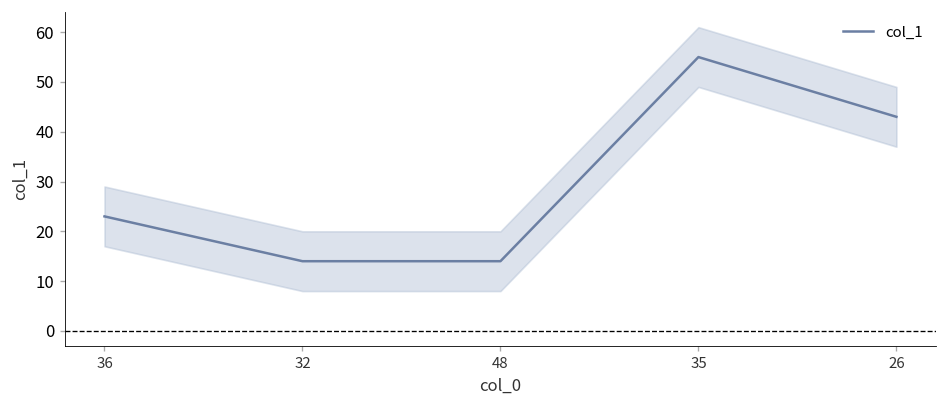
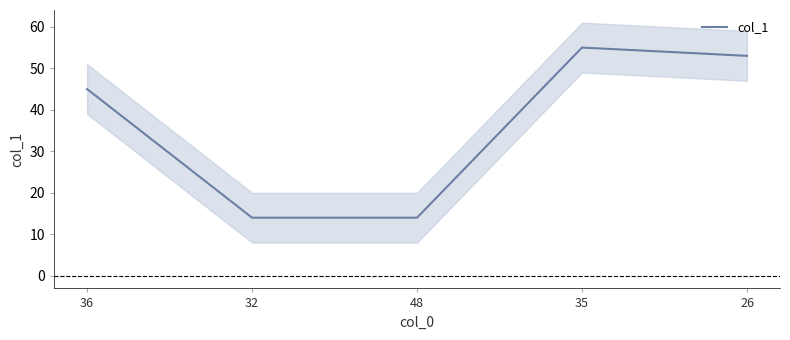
col_1, 36: 23 -> 45
col_1, 26: 43 -> 53
